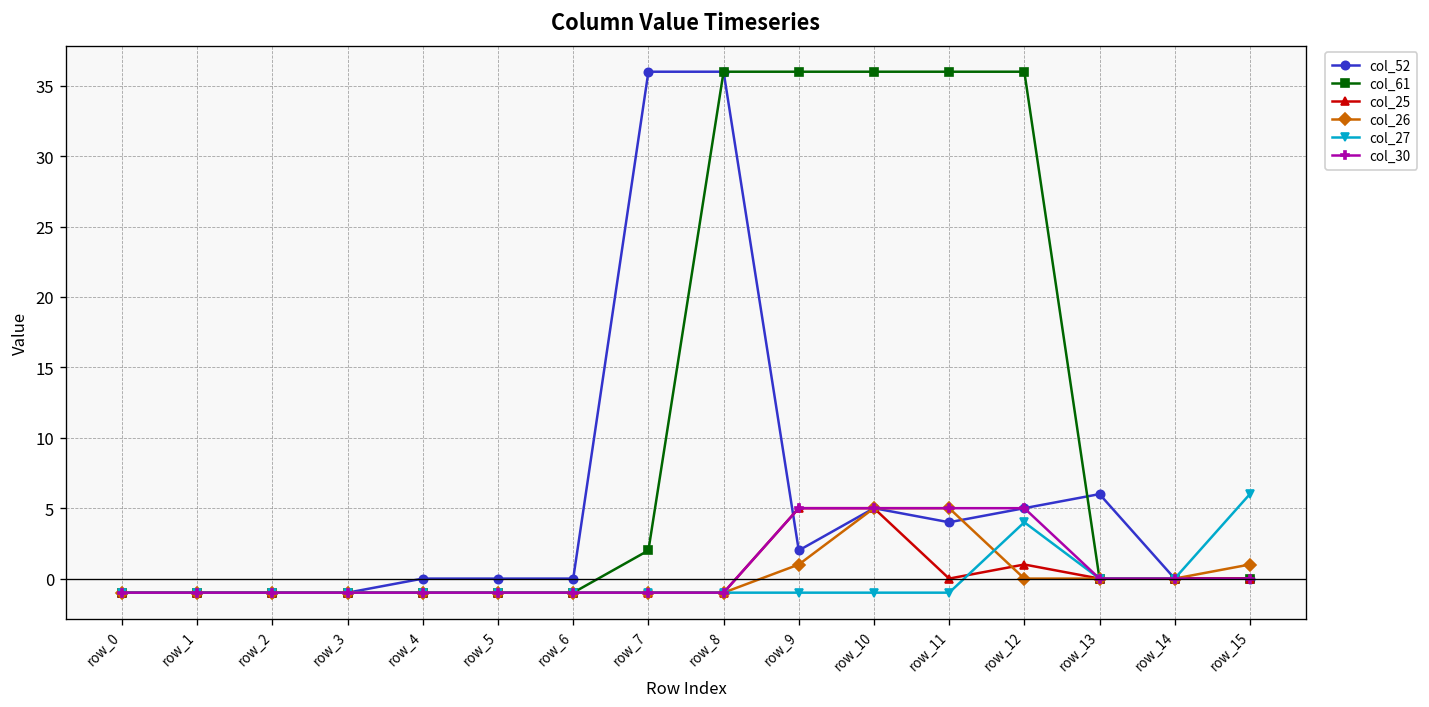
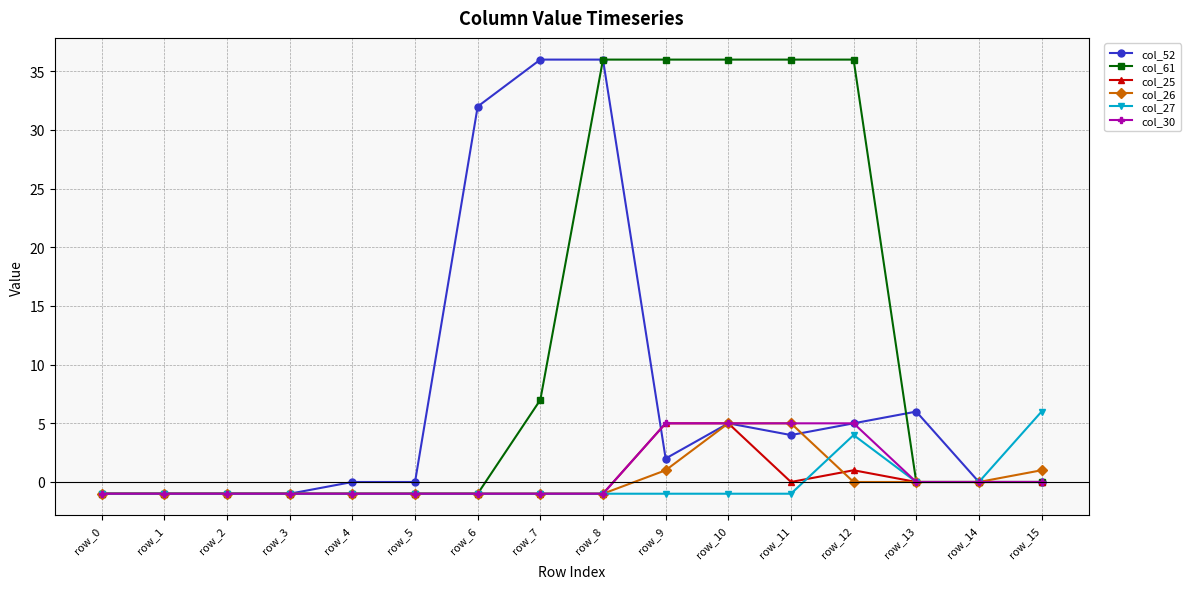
col_52, row_6: 0 -> 32
col_61, row_7: 2 -> 7
